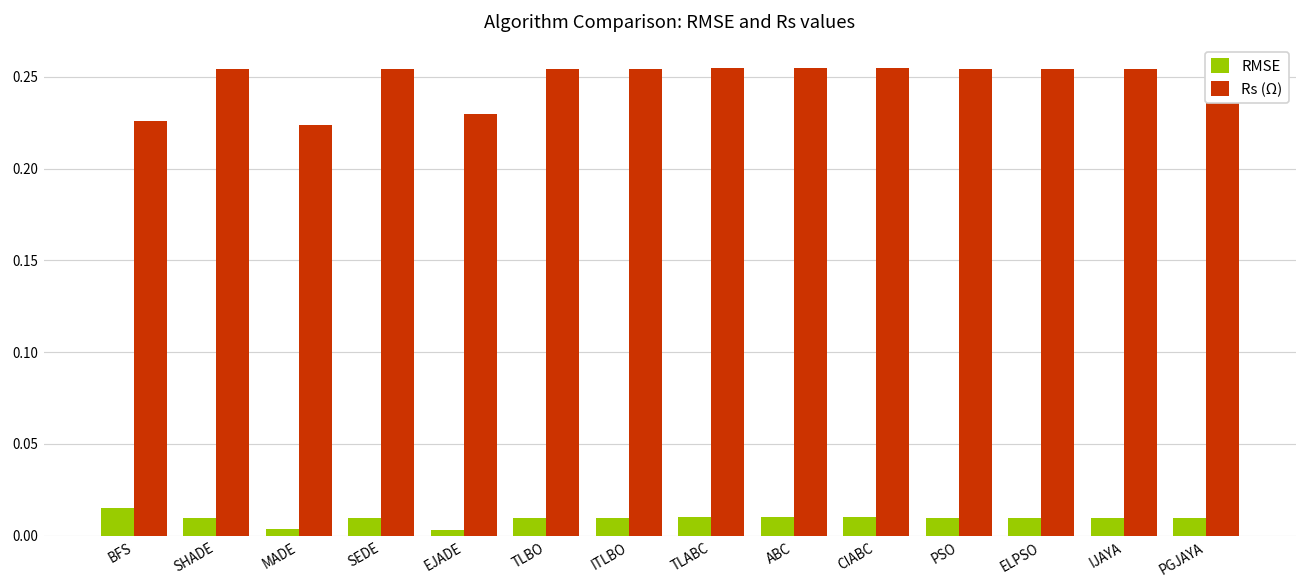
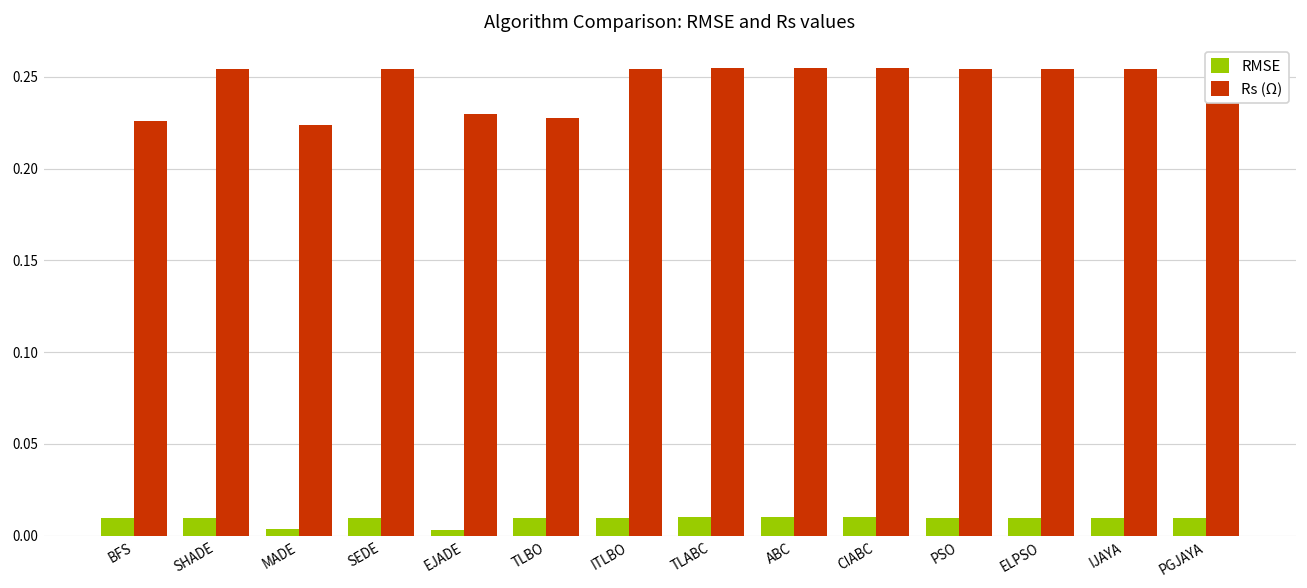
RMSE, BFS: 0.015 -> 0.010
Rs (Ω), TLBO: 0.254 -> 0.227
